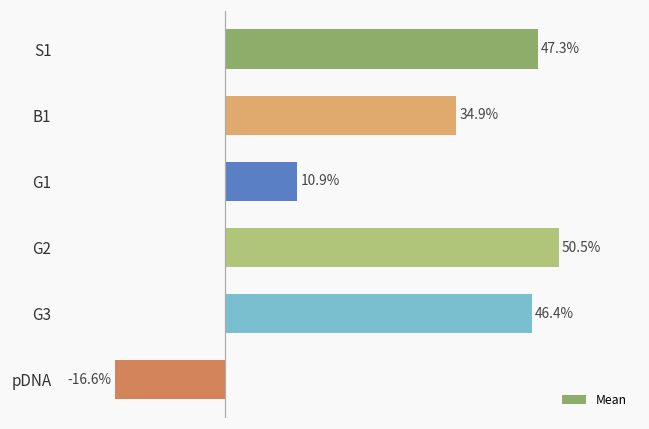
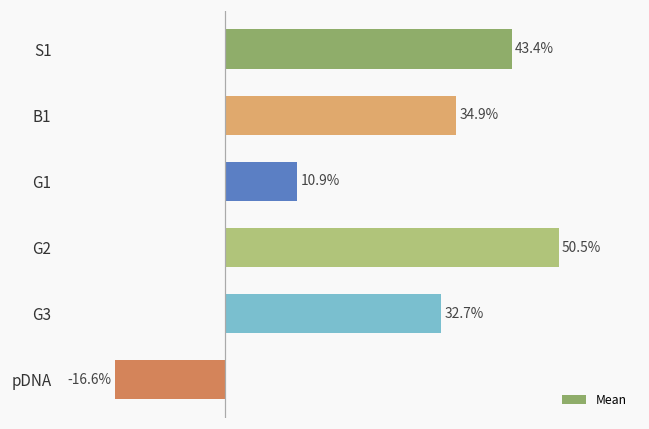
S1: 47.3% -> 43.4%
G3: 46.4% -> 32.7%
